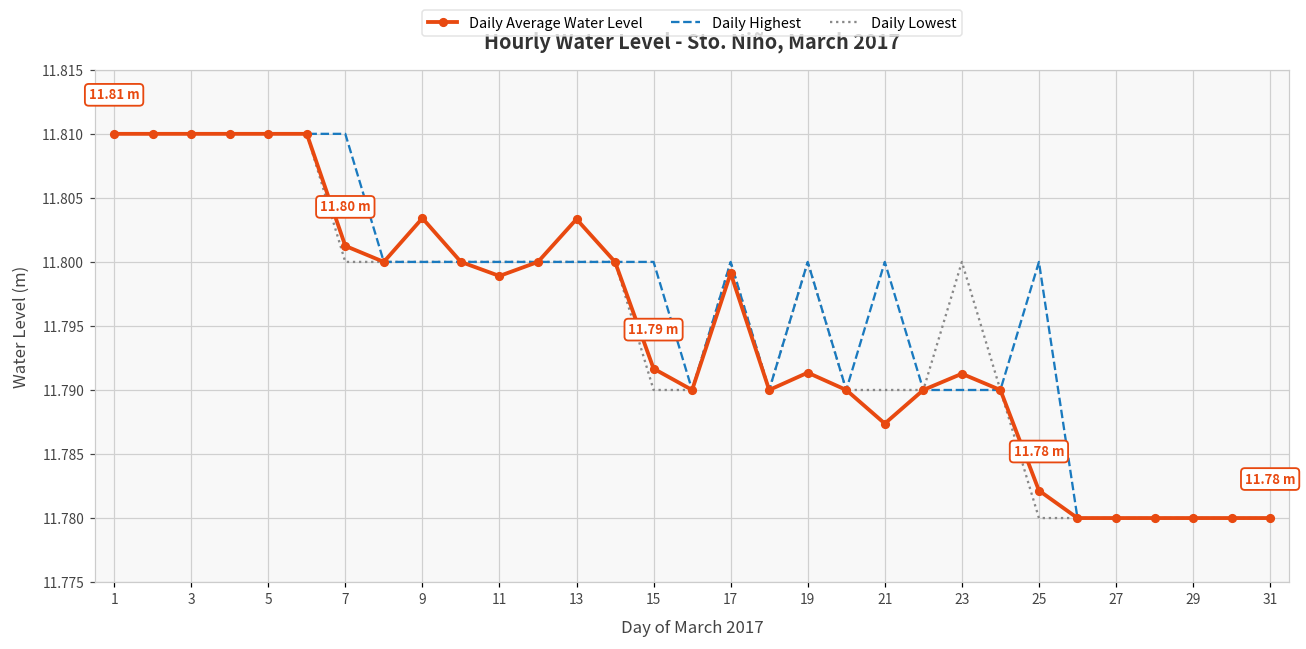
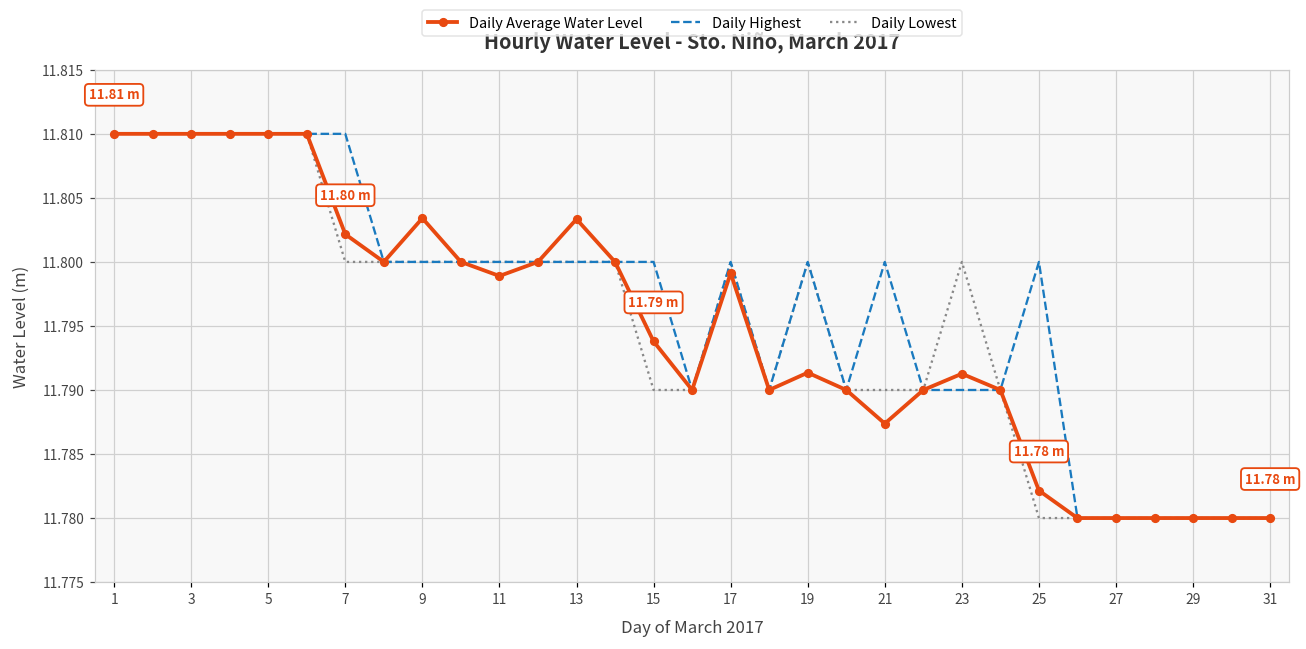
Daily Average Water Level, 7: 11.8013 -> 11.8022
Daily Average Water Level, 15: 11.7917 -> 11.7938
